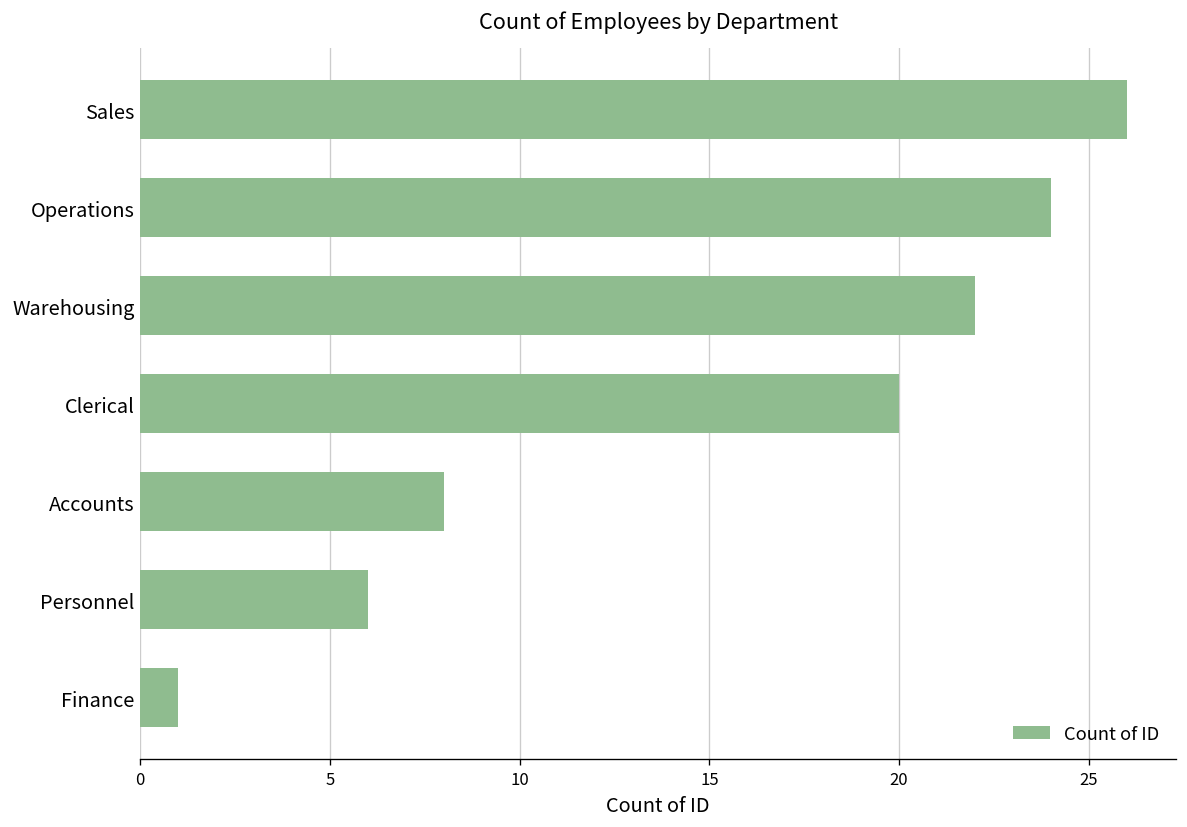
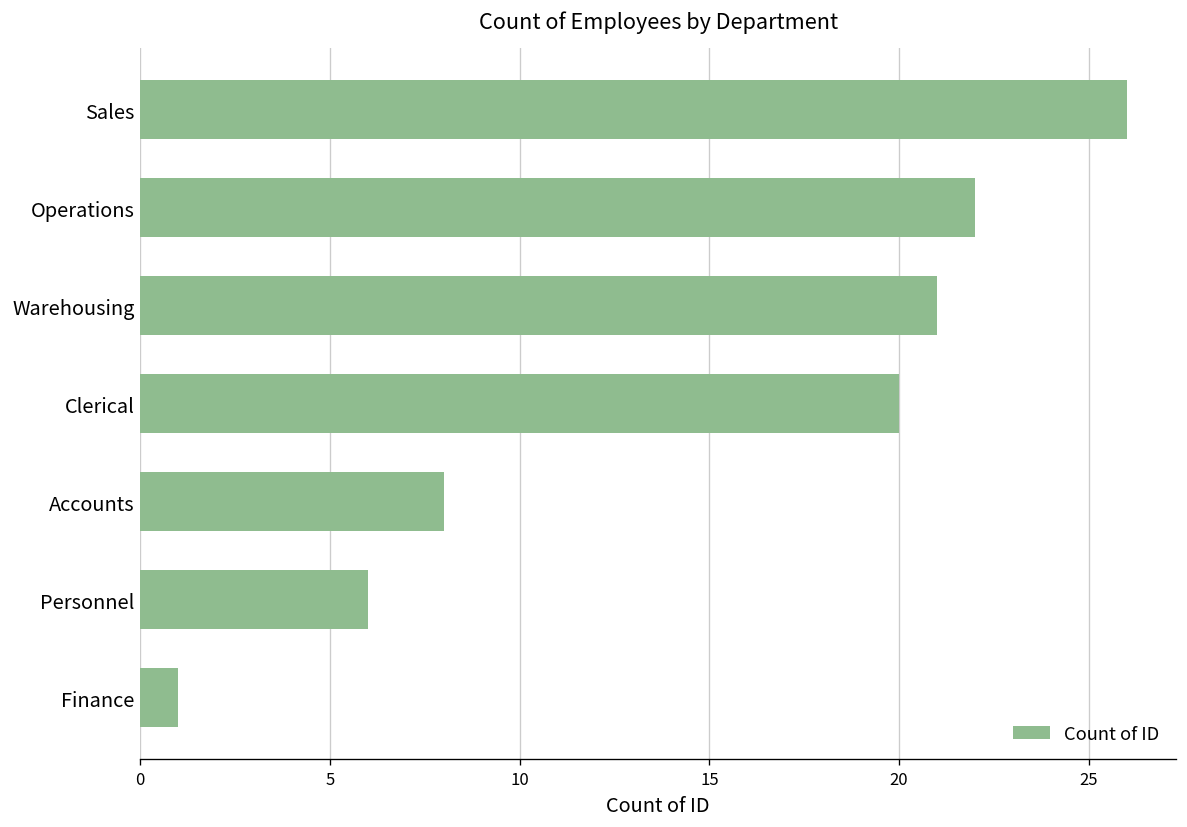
Operations: 24 -> 22
Warehousing: 22 -> 21
